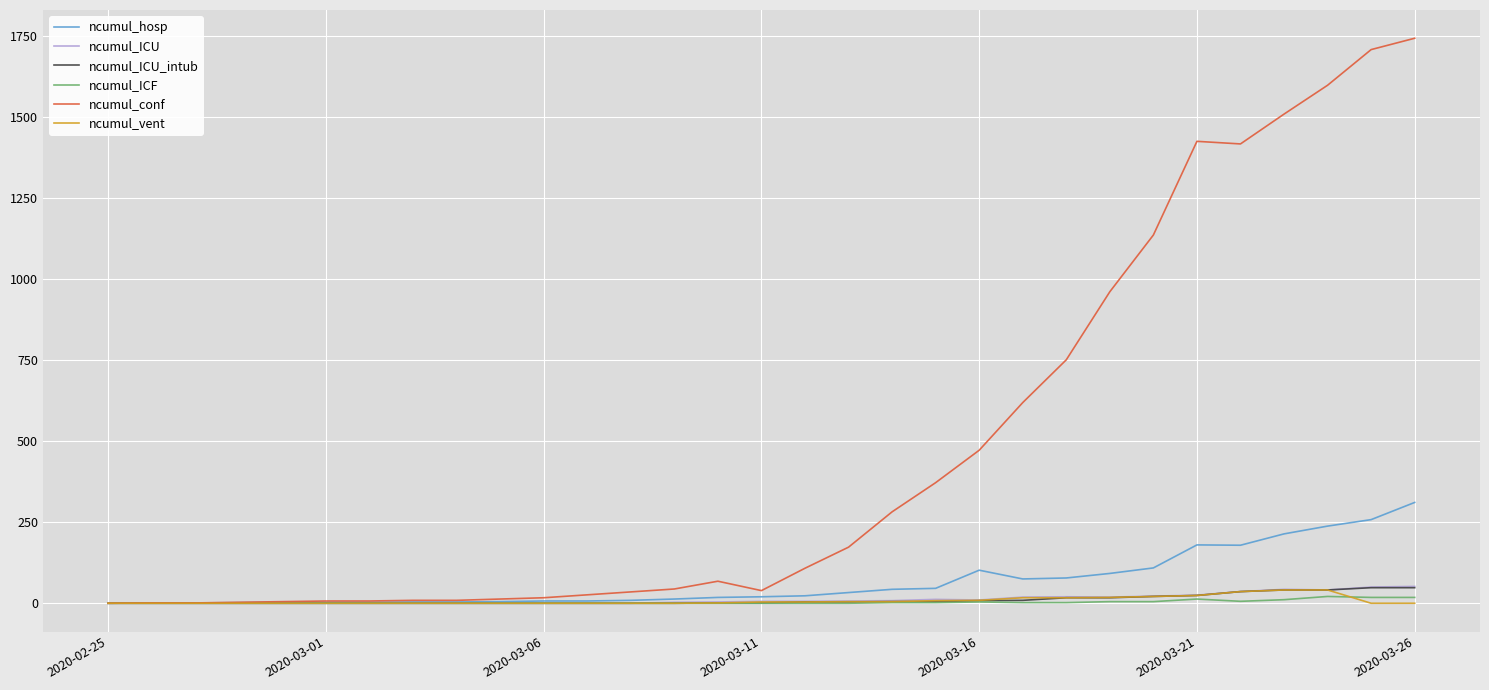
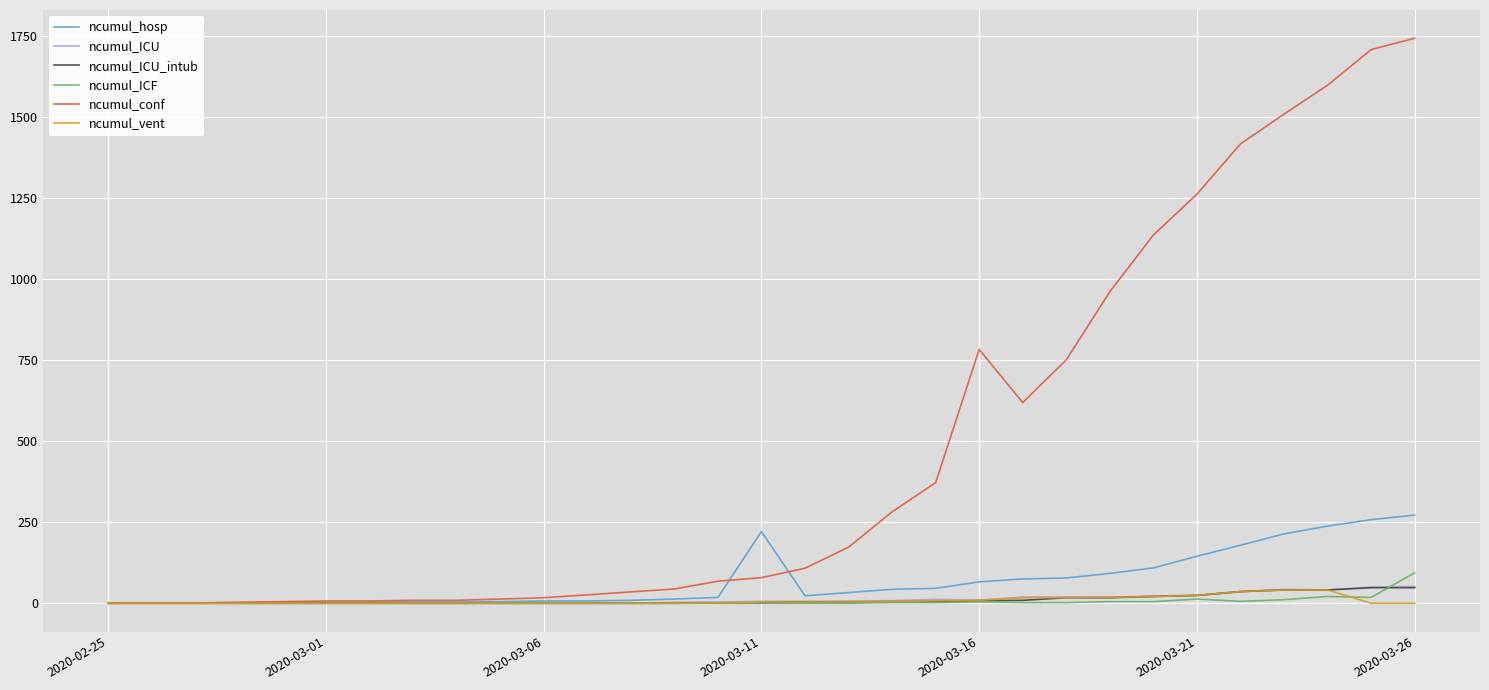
ncumul_hosp, 2020-03-11: 20 -> 220
ncumul_conf, 2020-03-11: 40 -> 80
ncumul_hosp, 2020-03-16: 100 -> 70
ncumul_conf, 2020-03-16: 470 -> 780
ncumul_hosp, 2020-03-21: 180 -> 150
ncumul_conf, 2020-03-21: 1430 -> 1260
ncumul_hosp, 2020-03-26: 310 -> 270
ncumul_ICF, 2020-03-26: 20 -> 90
